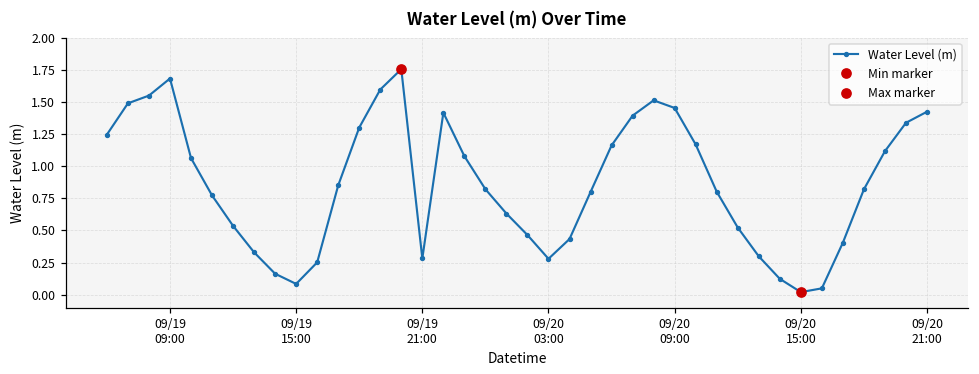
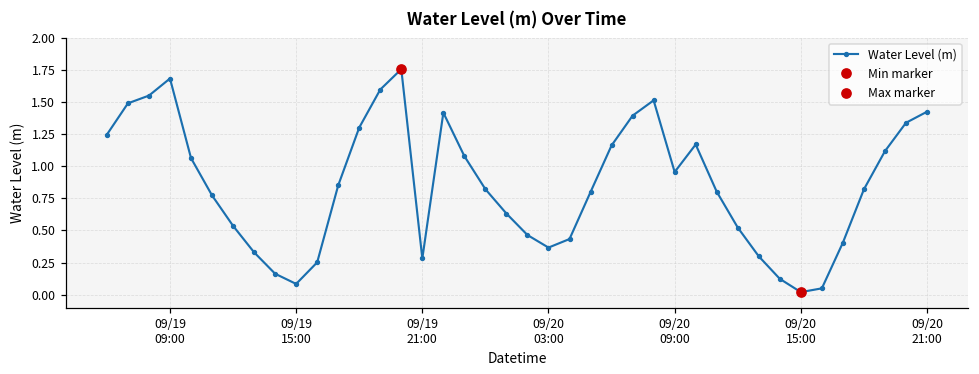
Water Level (m), 09/20 03:00: 0.28 -> 0.37
Water Level (m), 09/20 09:00: 1.45 -> 0.95
